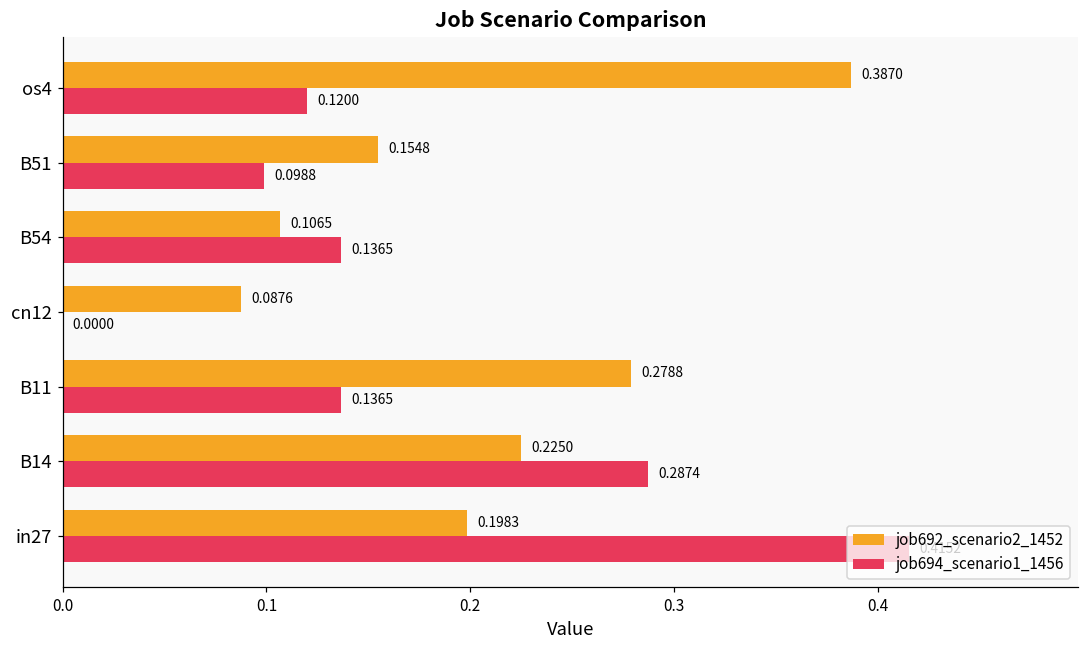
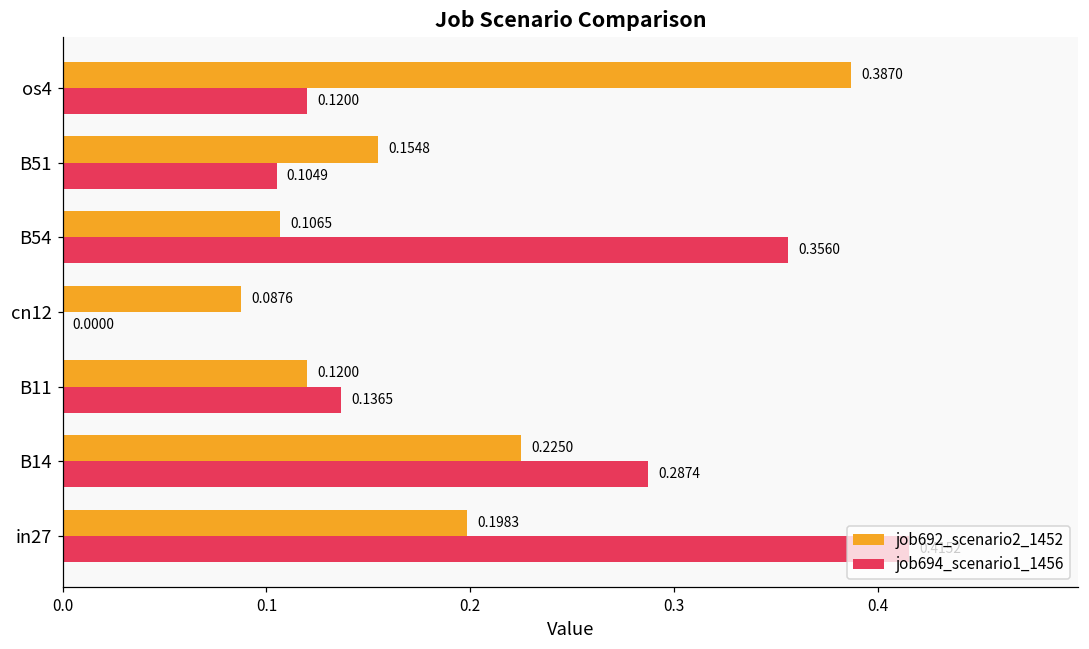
job694_scenario1_1456, B51: 0.0988 -> 0.1049
job694_scenario1_1456, B54: 0.1365 -> 0.3560
job692_scenario2_1452, B11: 0.2788 -> 0.1200
